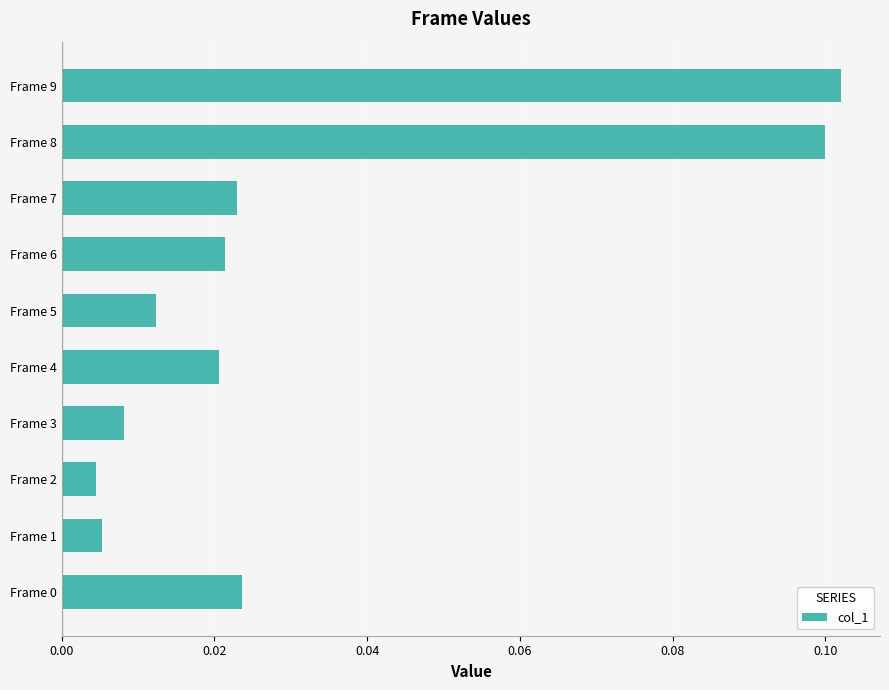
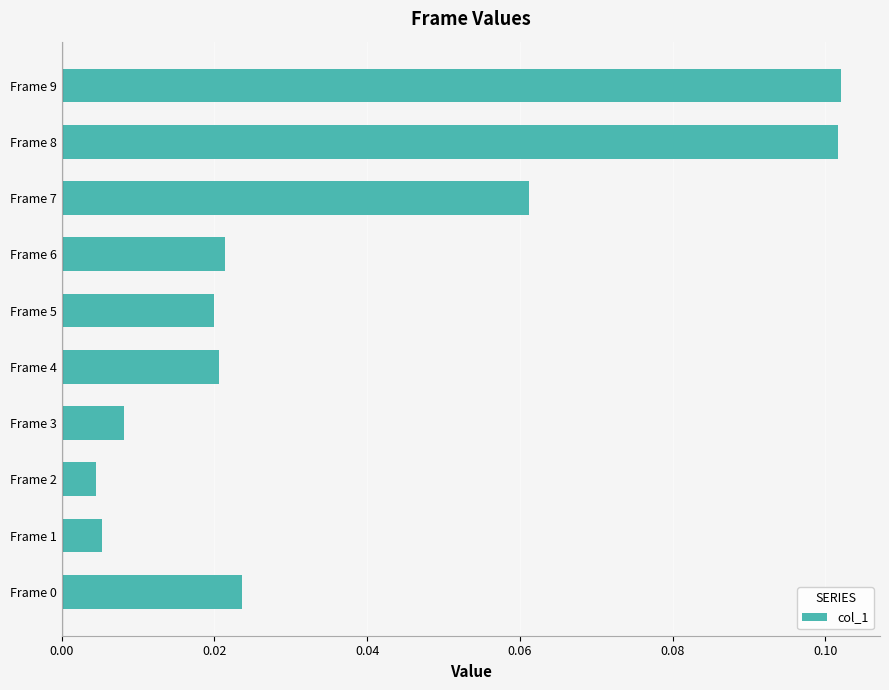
Frame 8: 0.100 -> 0.102
Frame 7: 0.023 -> 0.061
Frame 5: 0.012 -> 0.020
